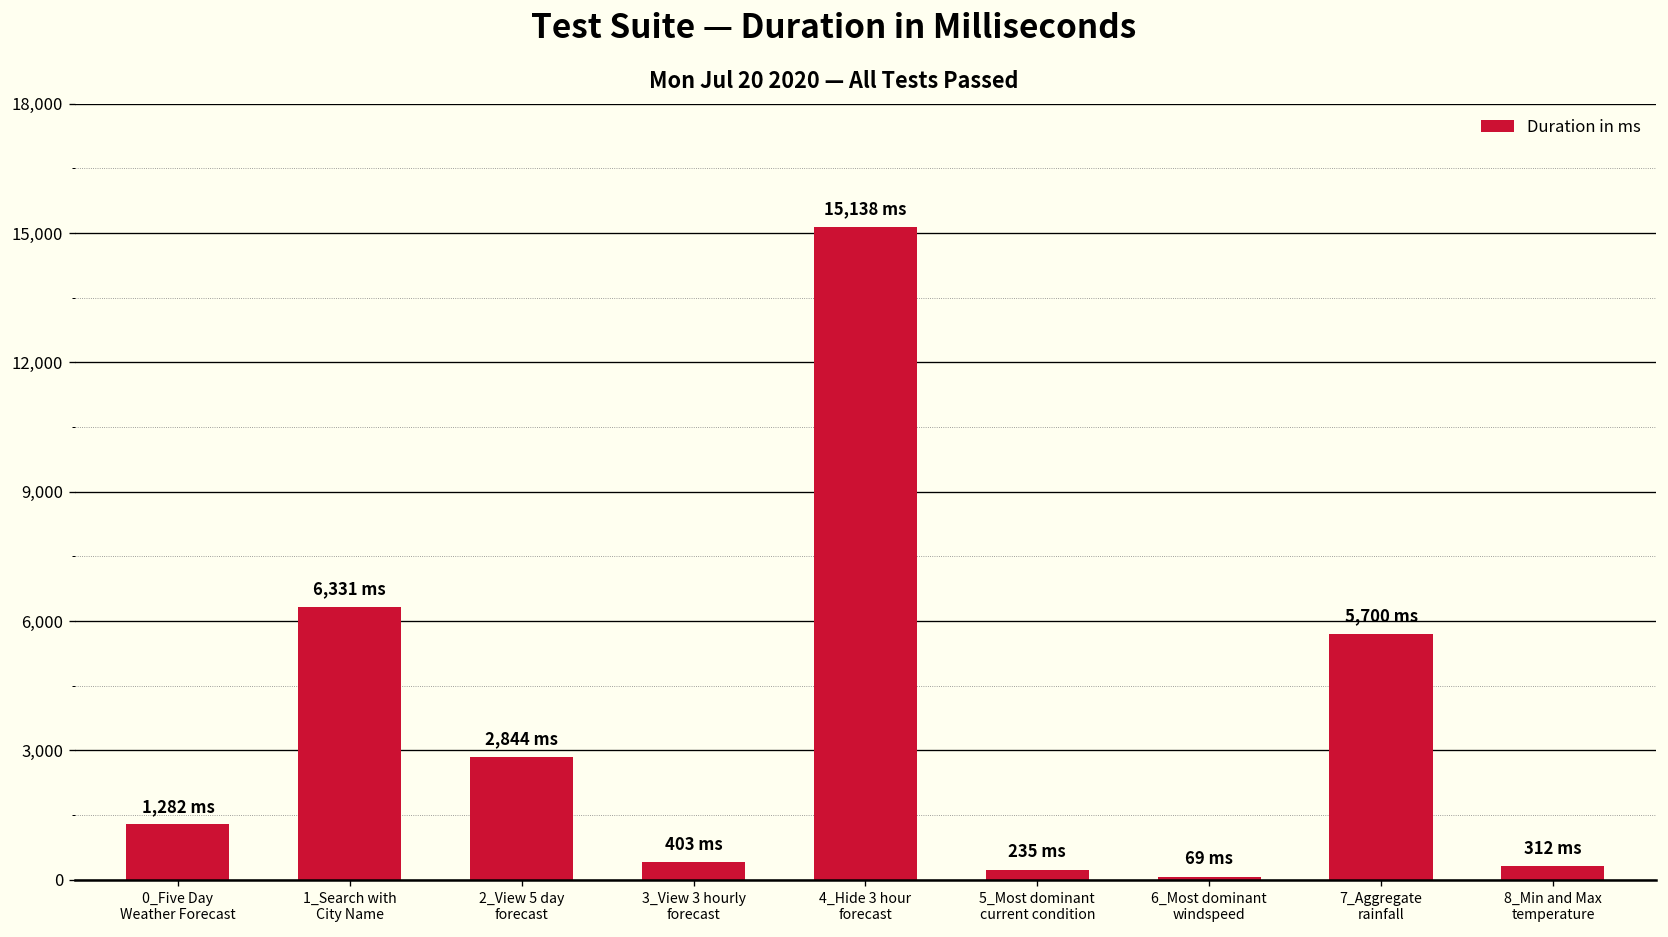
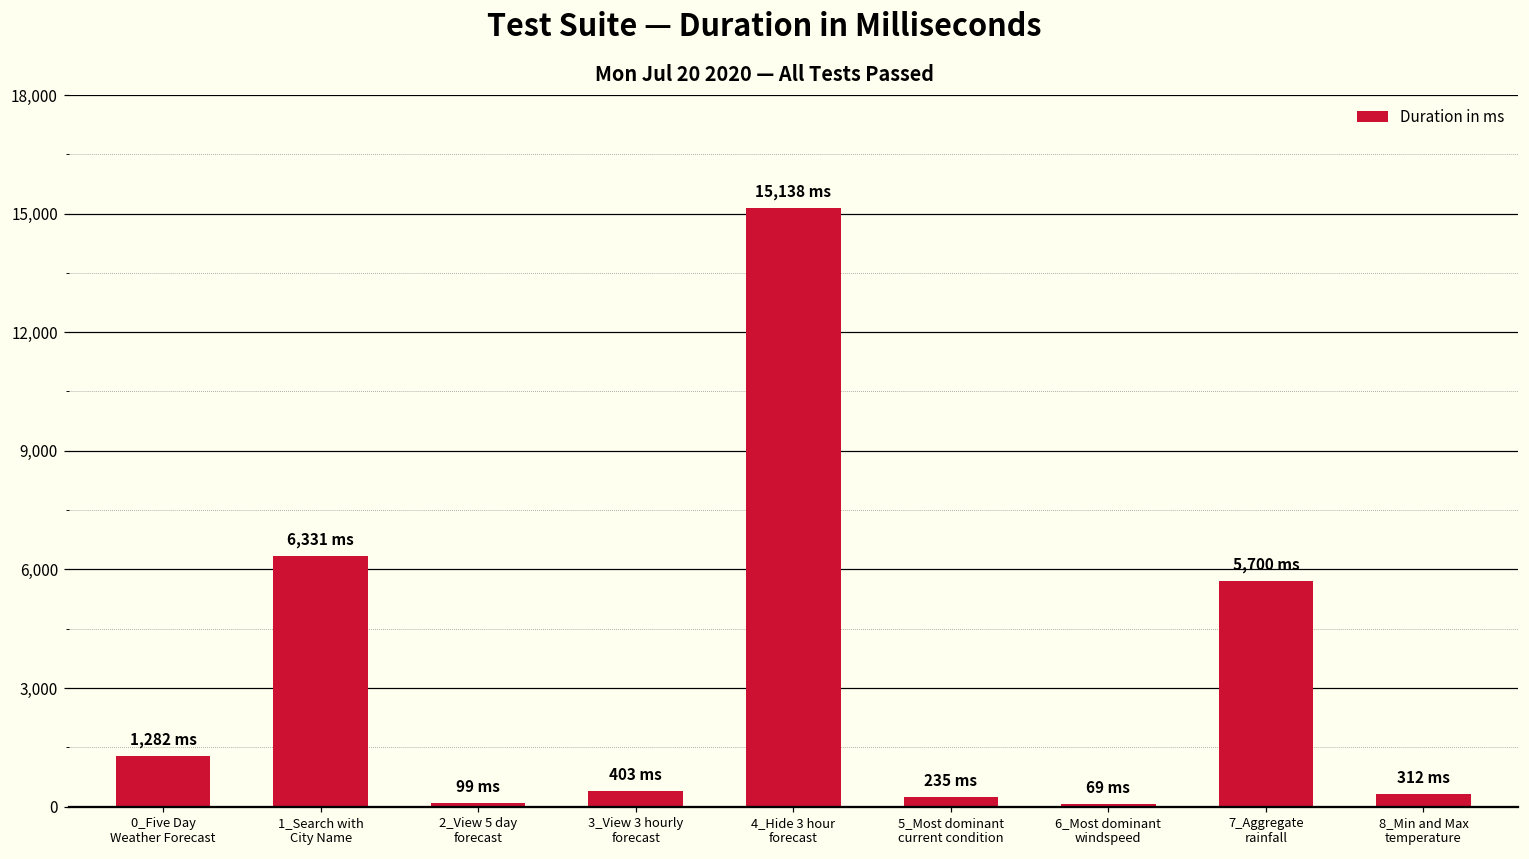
2_View 5 day forecast: 2,844 -> 99
